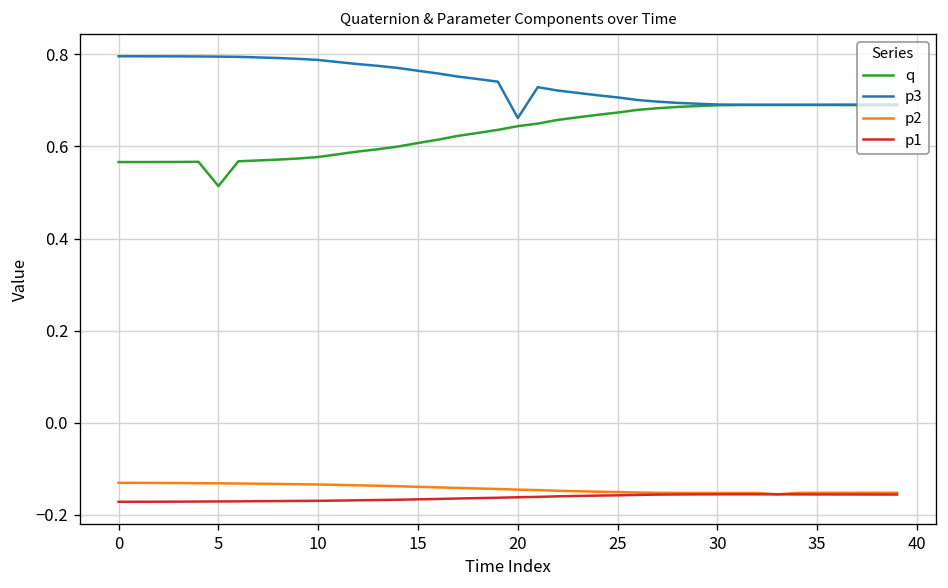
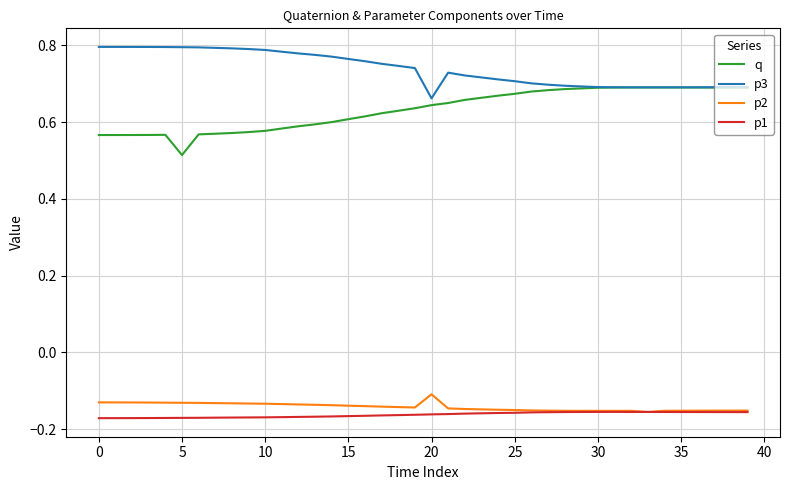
p2, 20: -0.15 -> -0.11
